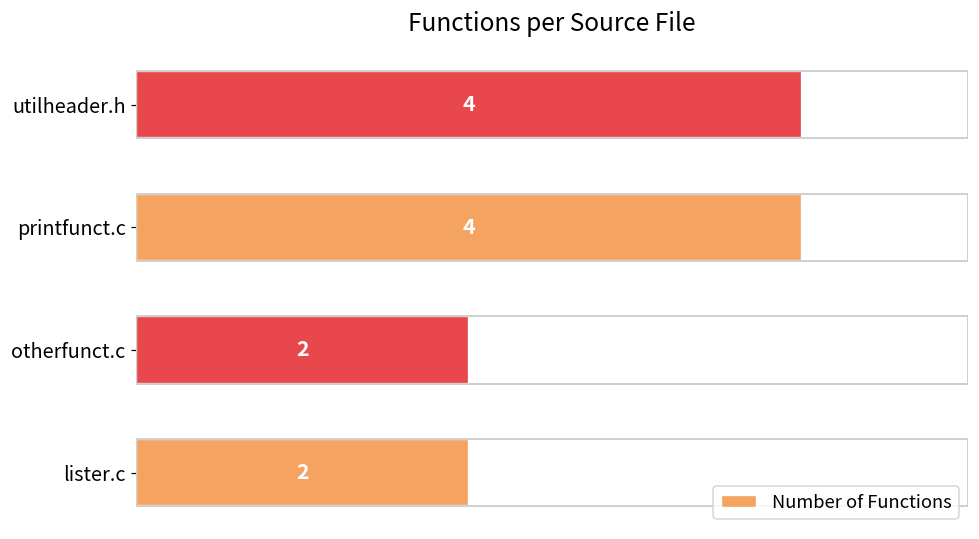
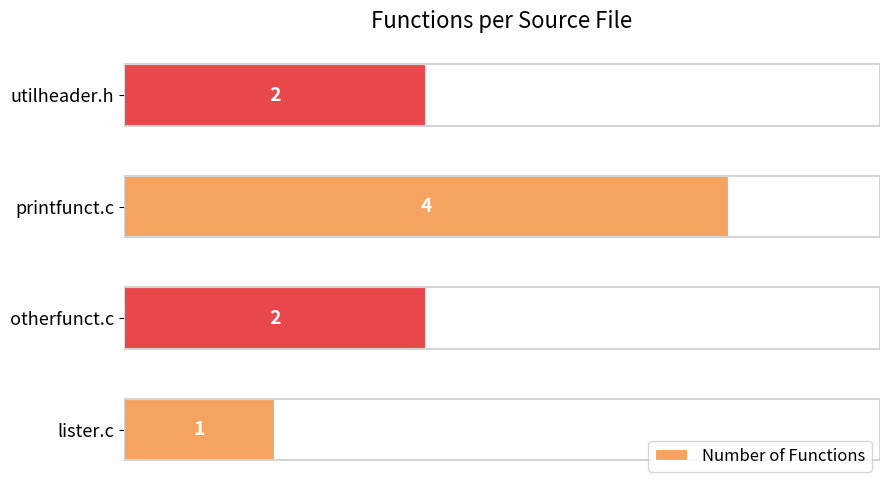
utilheader.h: 4 -> 2
lister.c: 2 -> 1
